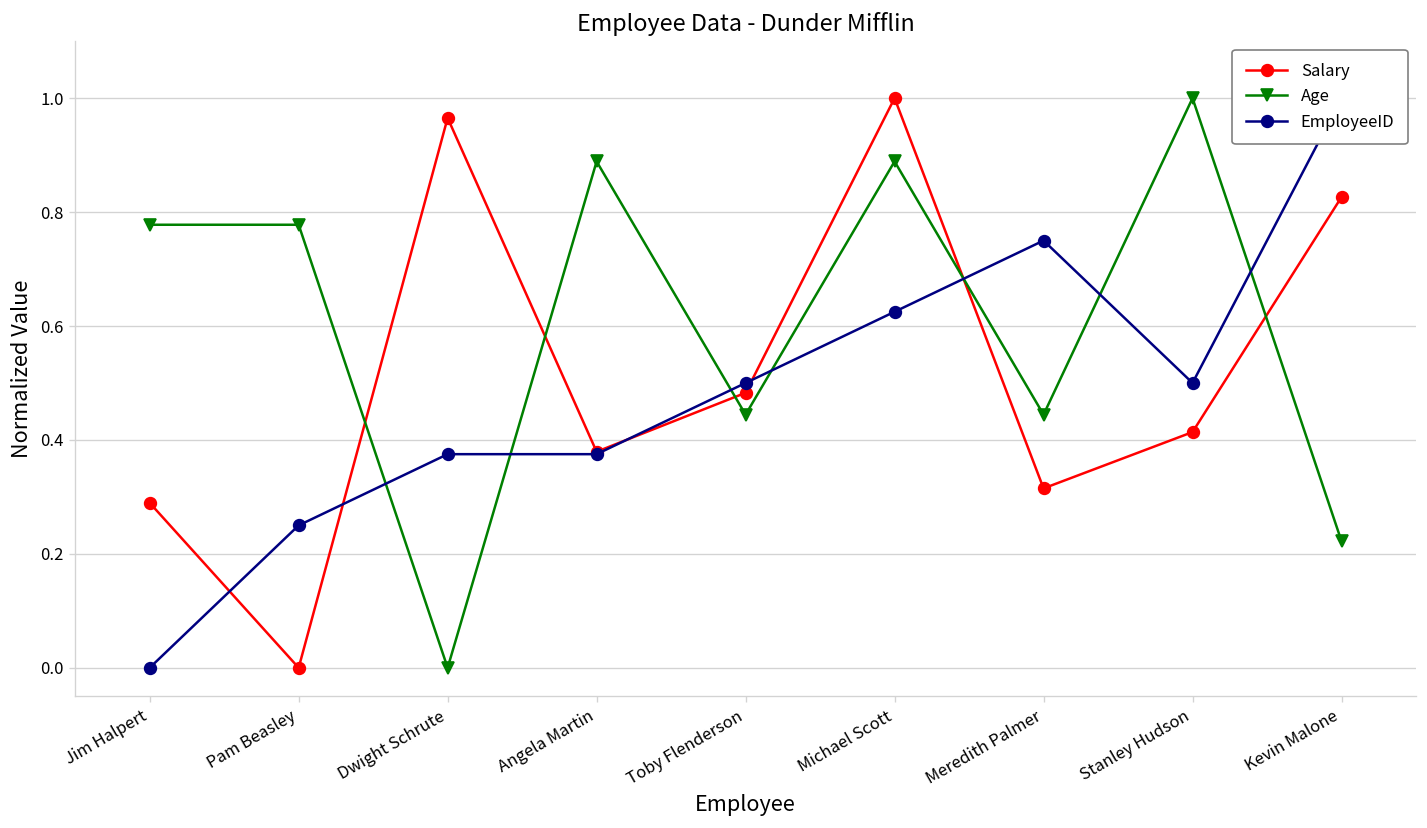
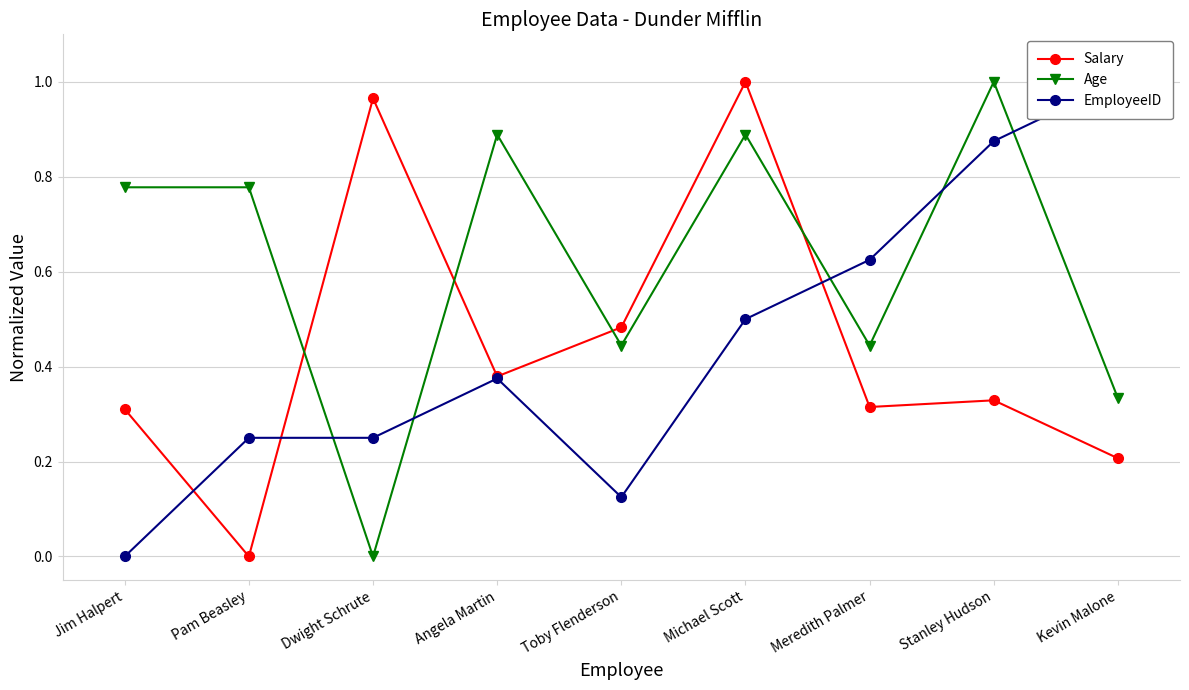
Salary, Jim Halpert: 0.29 -> 0.31
EmployeeID, Dwight Schrute: 0.38 -> 0.25
EmployeeID, Toby Flenderson: 0.50 -> 0.13
EmployeeID, Michael Scott: 0.63 -> 0.50
EmployeeID, Meredith Palmer: 0.75 -> 0.63
Salary, Stanley Hudson: 0.41 -> 0.33
EmployeeID, Stanley Hudson: 0.50 -> 0.88
Salary, Kevin Malone: 0.83 -> 0.21
Age, Kevin Malone: 0.22 -> 0.33
